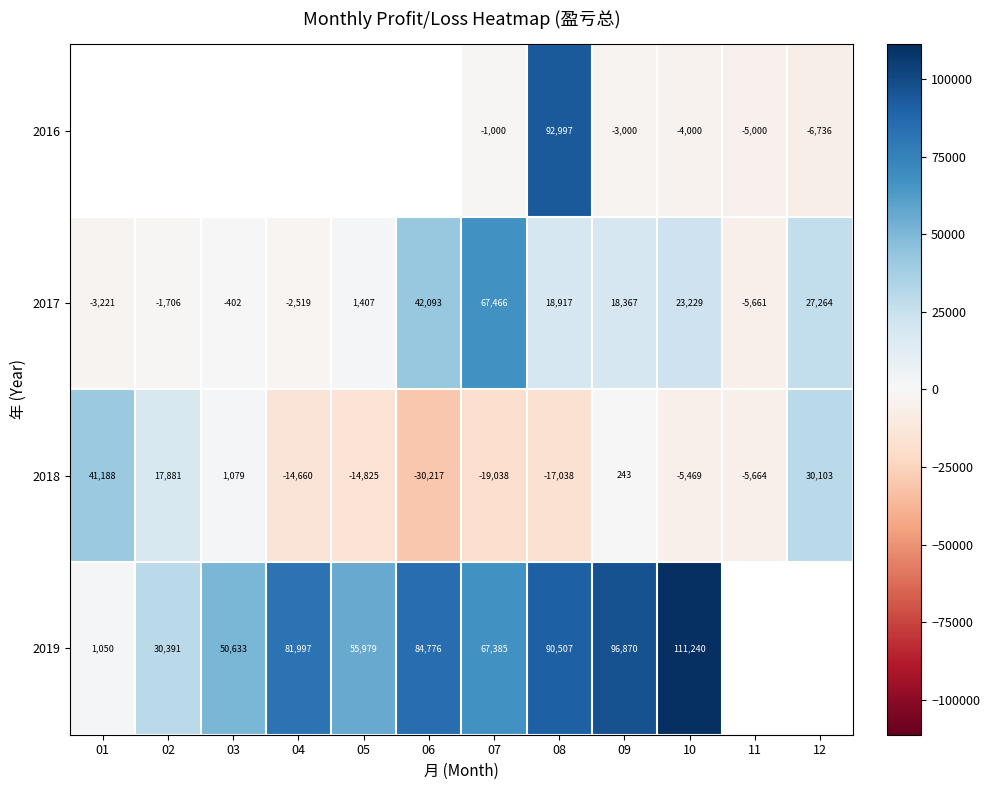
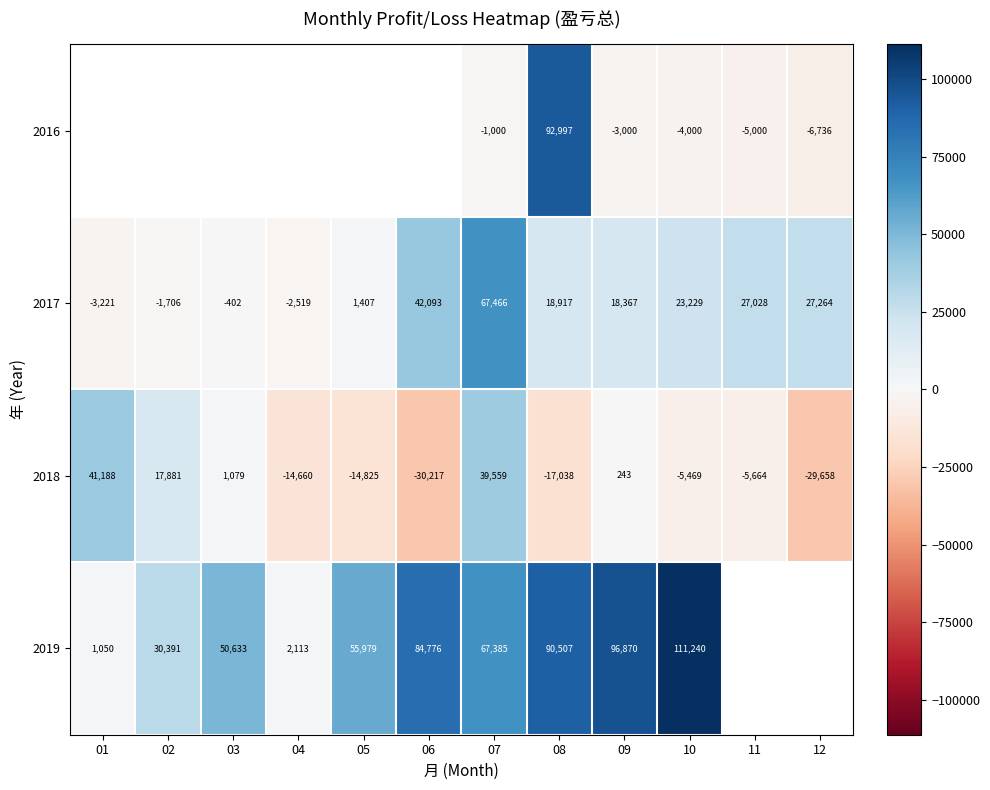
2017, 11: -5,661 -> 27,028
2018, 07: -19,038 -> 39,559
2018, 12: 30,103 -> -29,658
2019, 04: 81,997 -> 2,113
